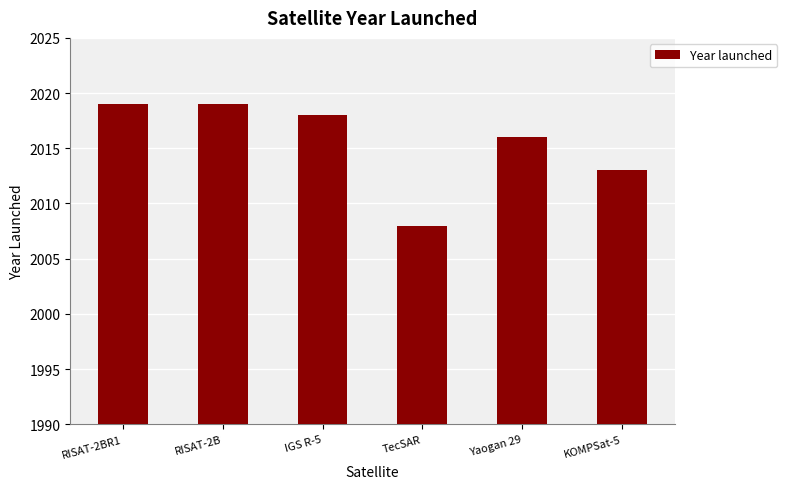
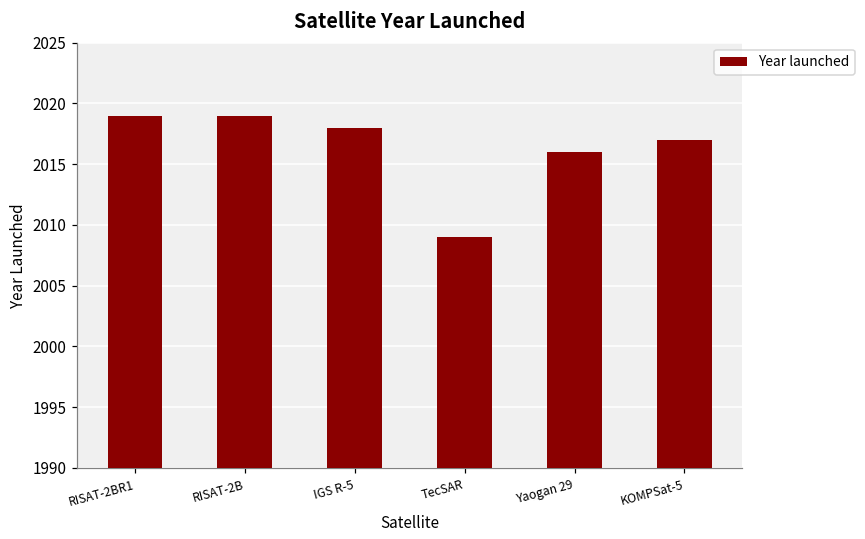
TecSAR: 2008 -> 2009
KOMPSat-5: 2013 -> 2017
